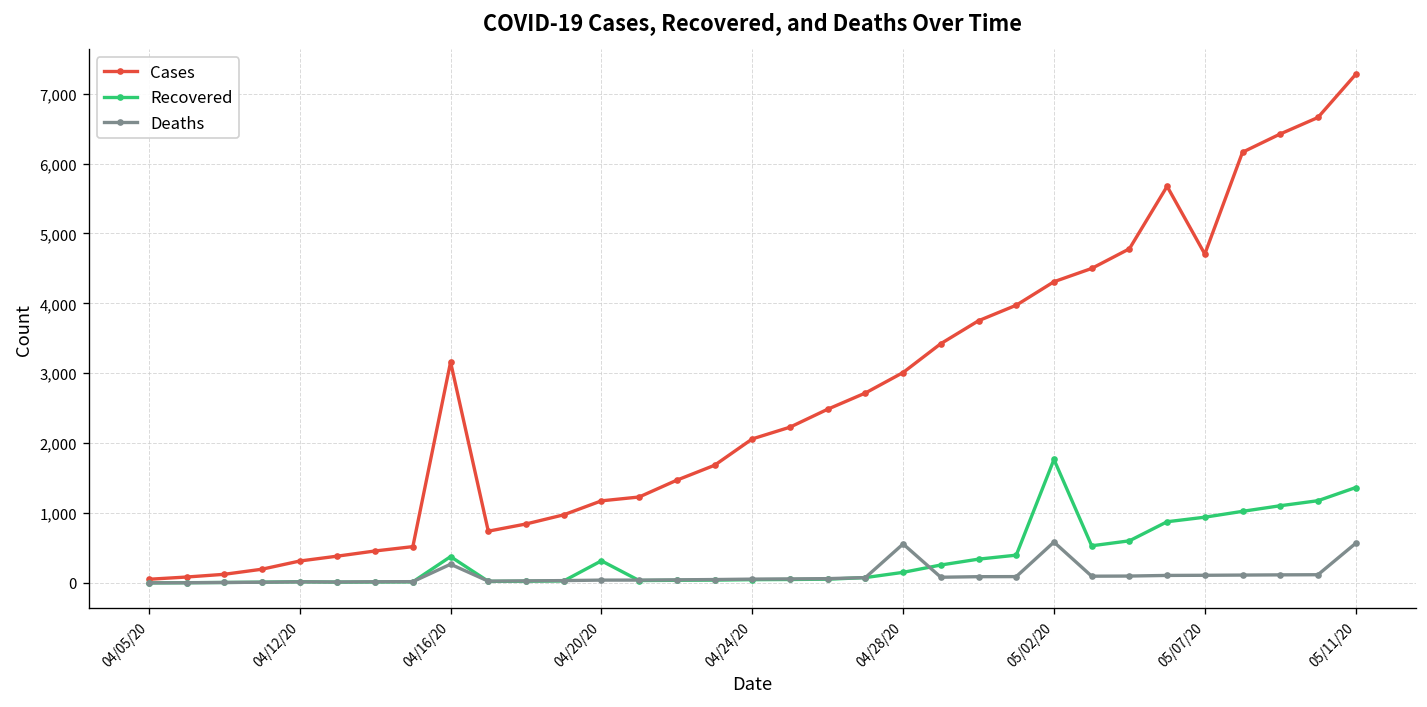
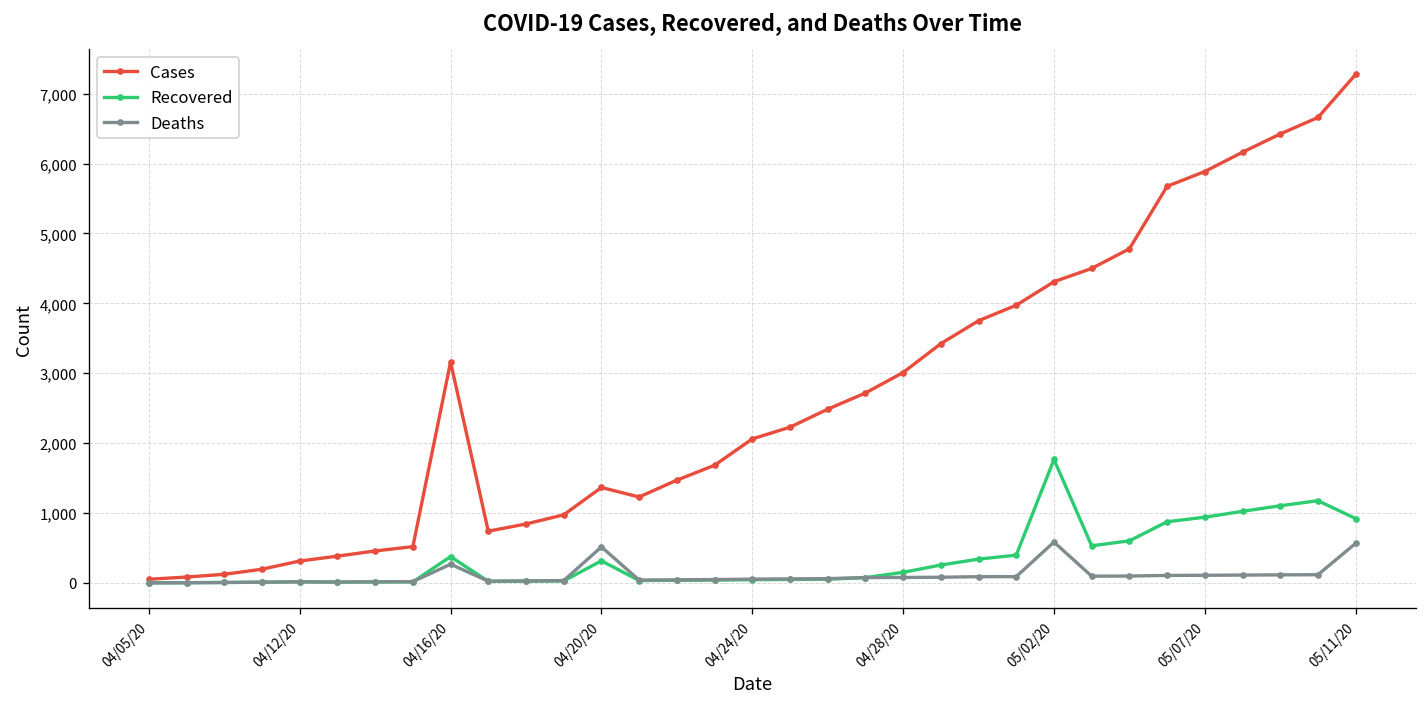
Cases, 04/20/20: 1,200 -> 1,400
Deaths, 04/20/20: 0 -> 500
Deaths, 04/28/20: 600 -> 100
Cases, 05/07/20: 4,700 -> 5,900
Recovered, 05/11/20: 1,400 -> 900
